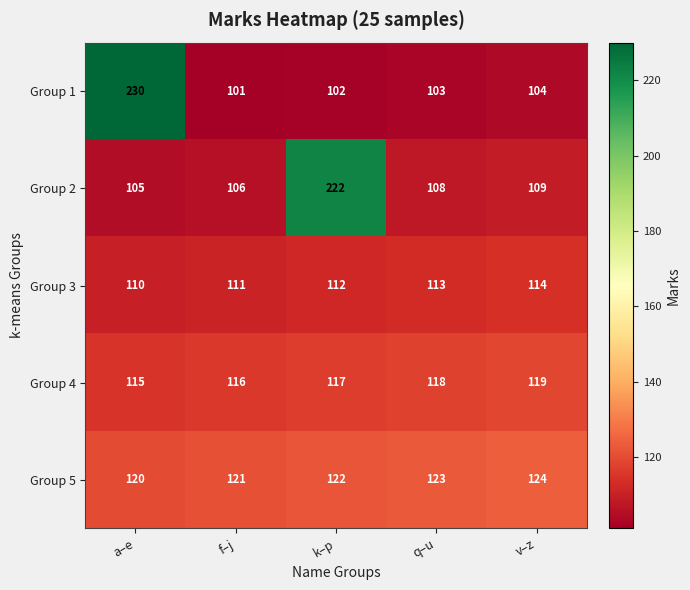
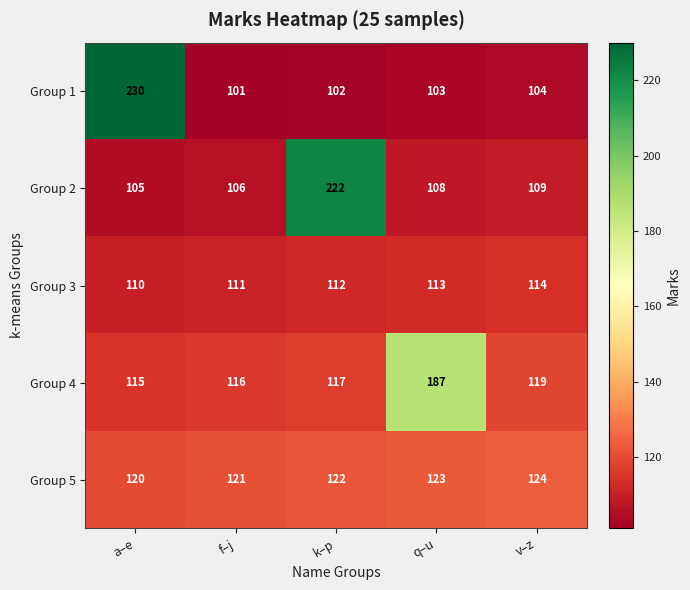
Group 4, q–u: 118 -> 187
